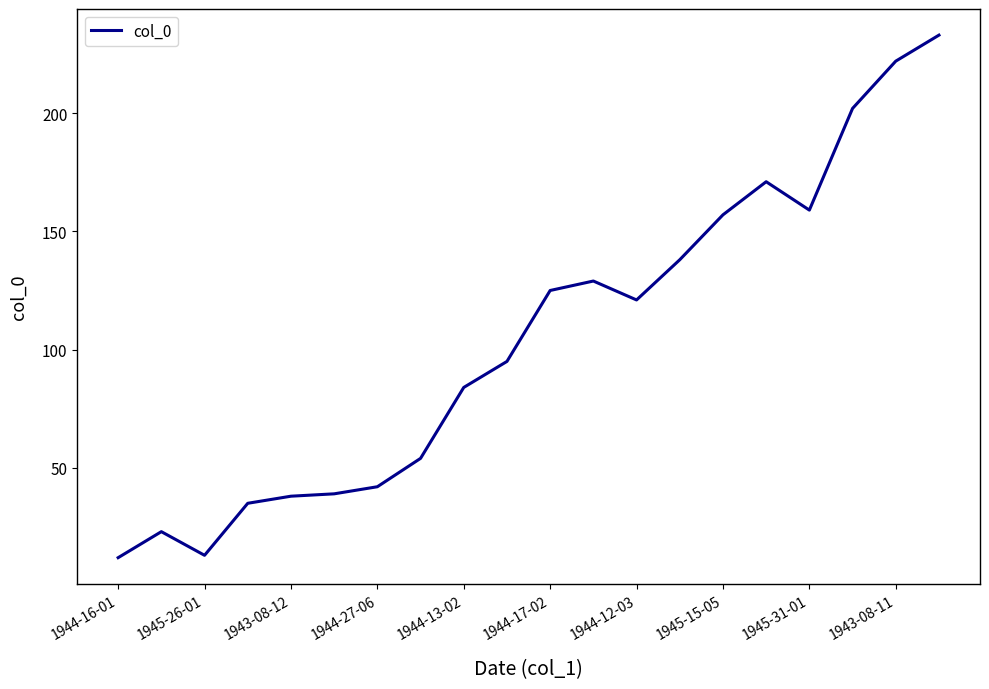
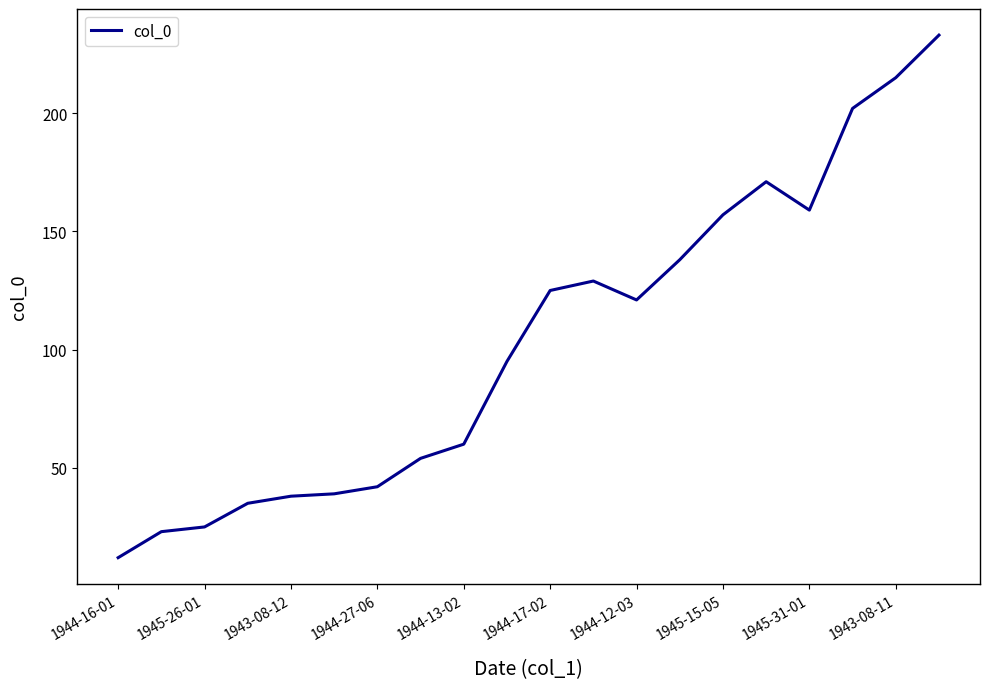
1945-26-01: 13 -> 25
1944-13-02: 84 -> 60
1943-08-11: 222 -> 215
